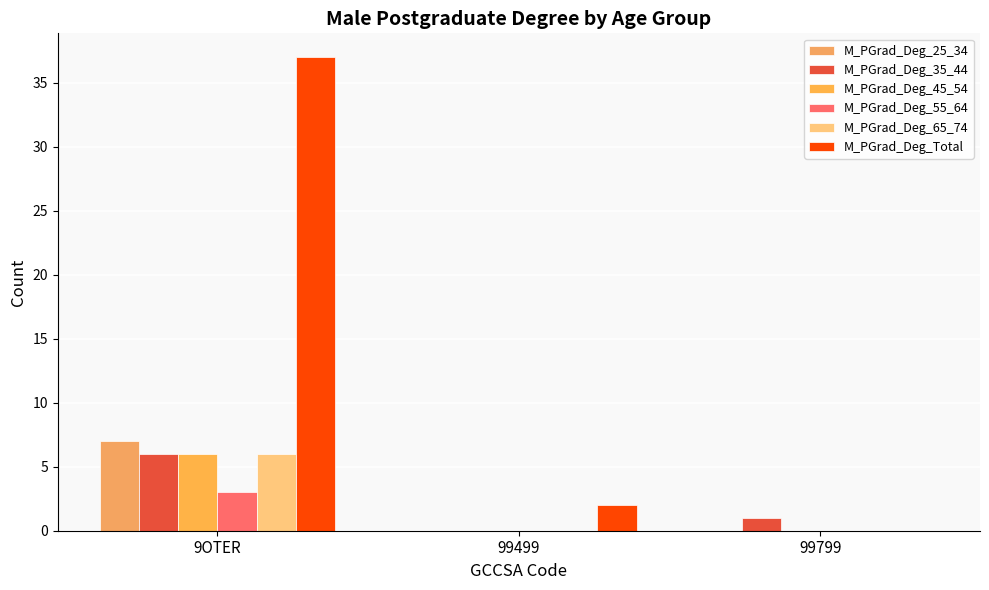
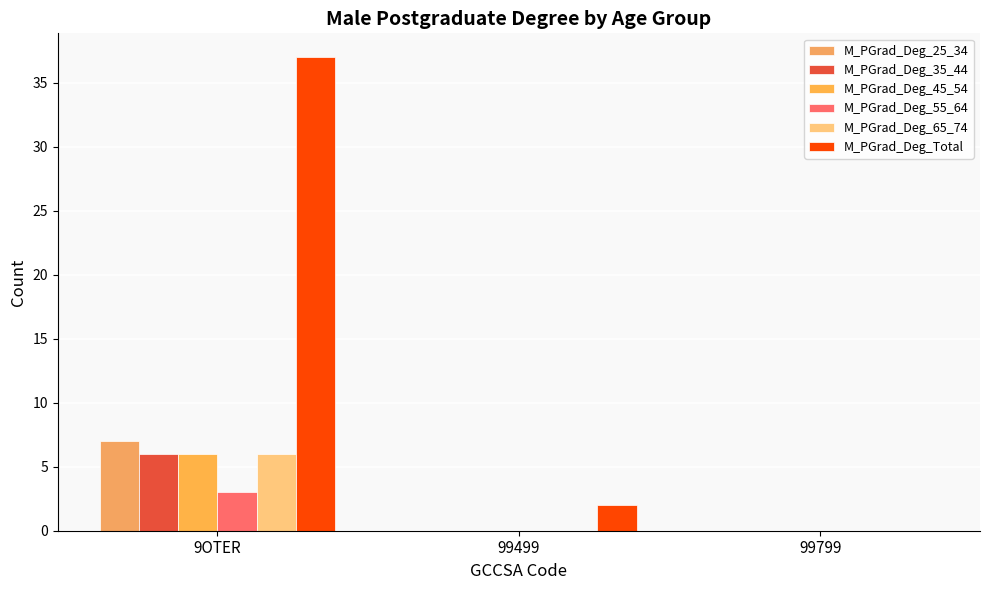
M_PGrad_Deg_35_44, 99799: 1 -> 0
